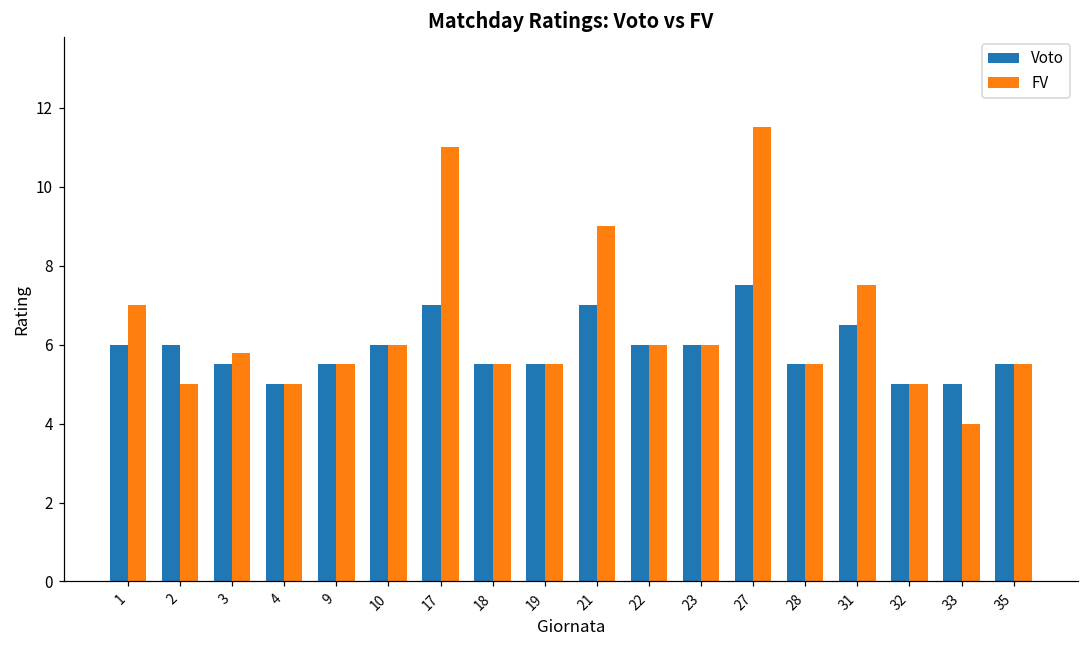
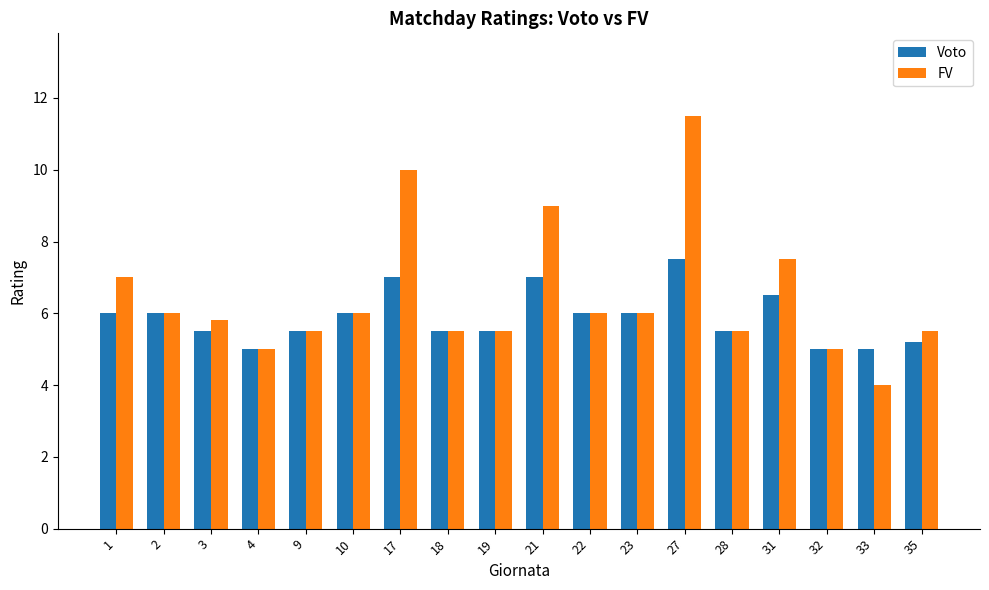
FV, 2: 5 -> 6
FV, 17: 11 -> 10
Voto, 35: 5.5 -> 5.2
